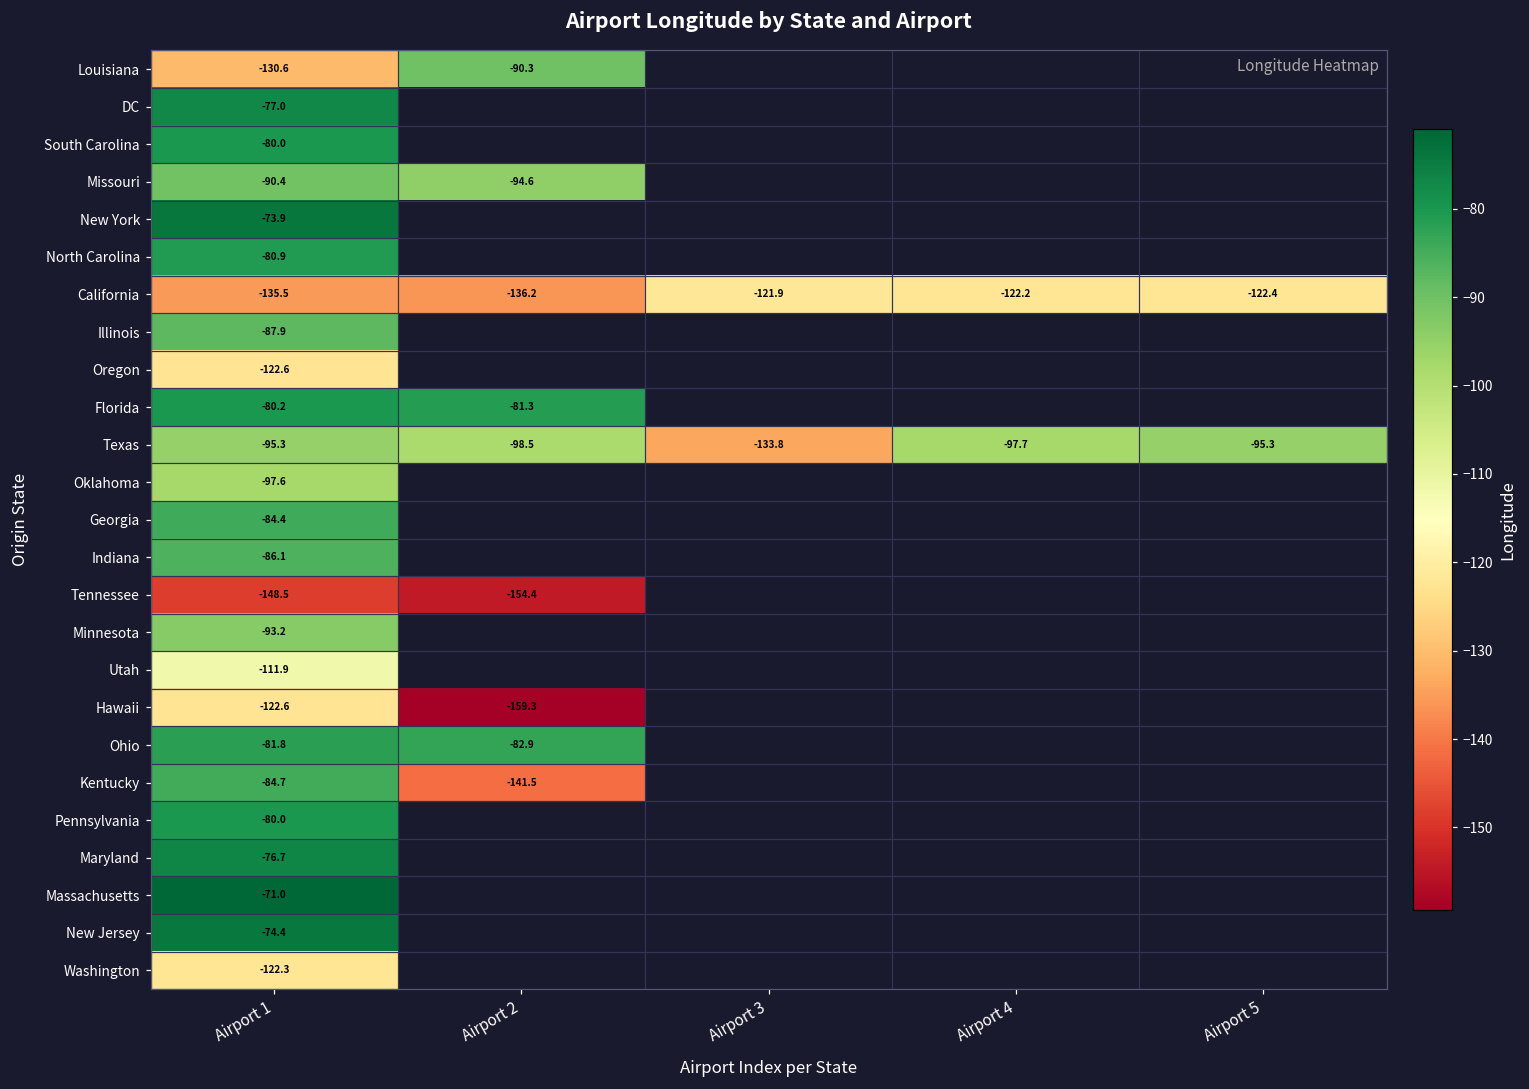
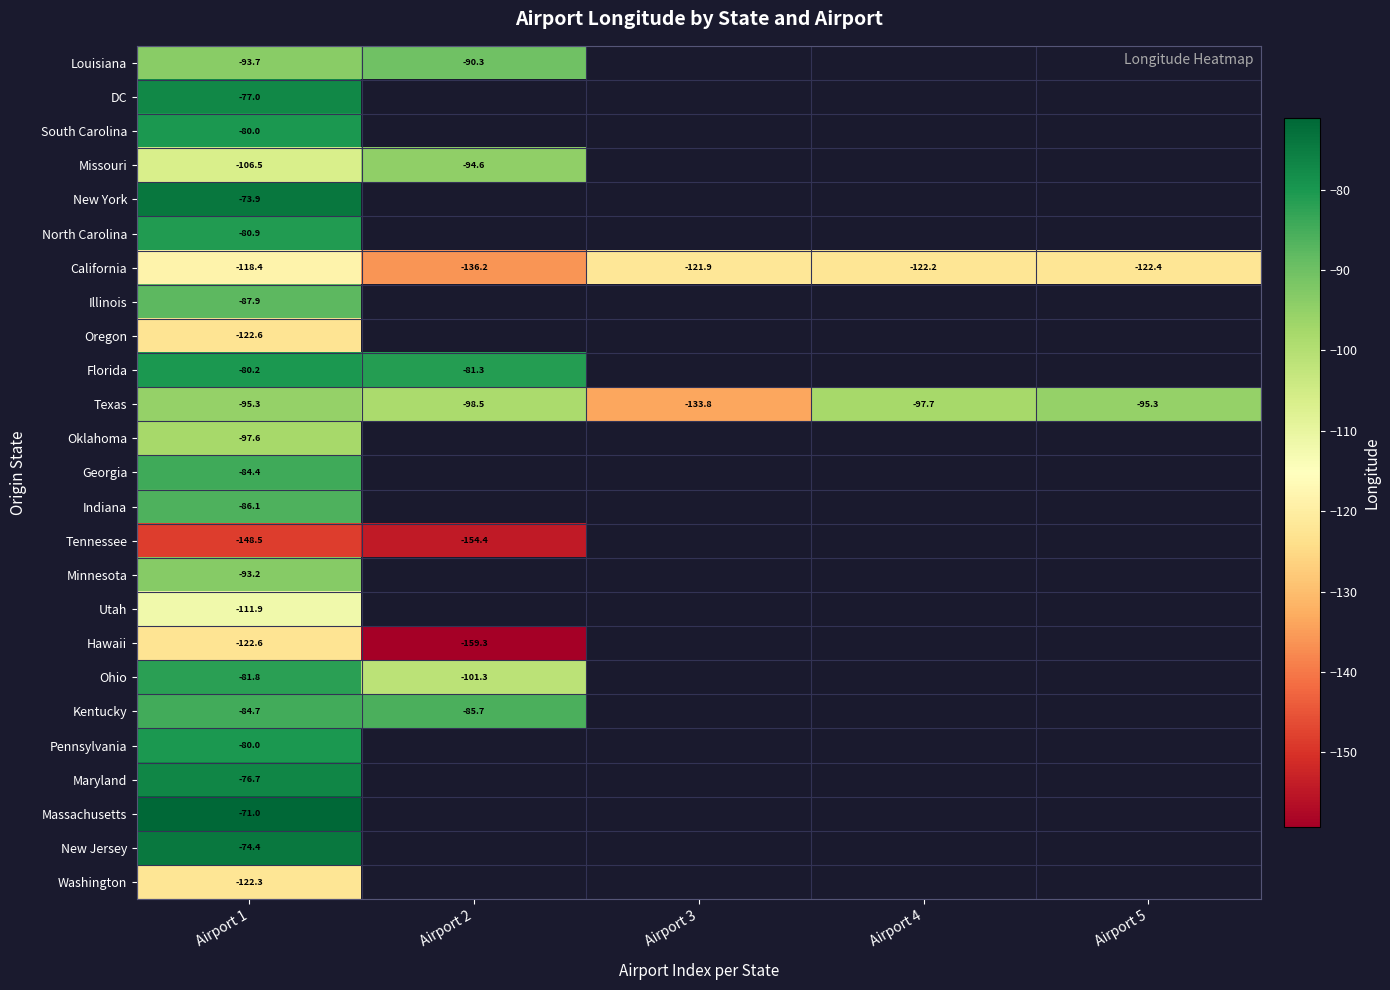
Louisiana, Airport 1: -130.6 -> -93.7
Missouri, Airport 1: -90.4 -> -106.5
California, Airport 1: -135.5 -> -118.4
Ohio, Airport 2: -82.9 -> -101.3
Kentucky, Airport 2: -141.5 -> -85.7
